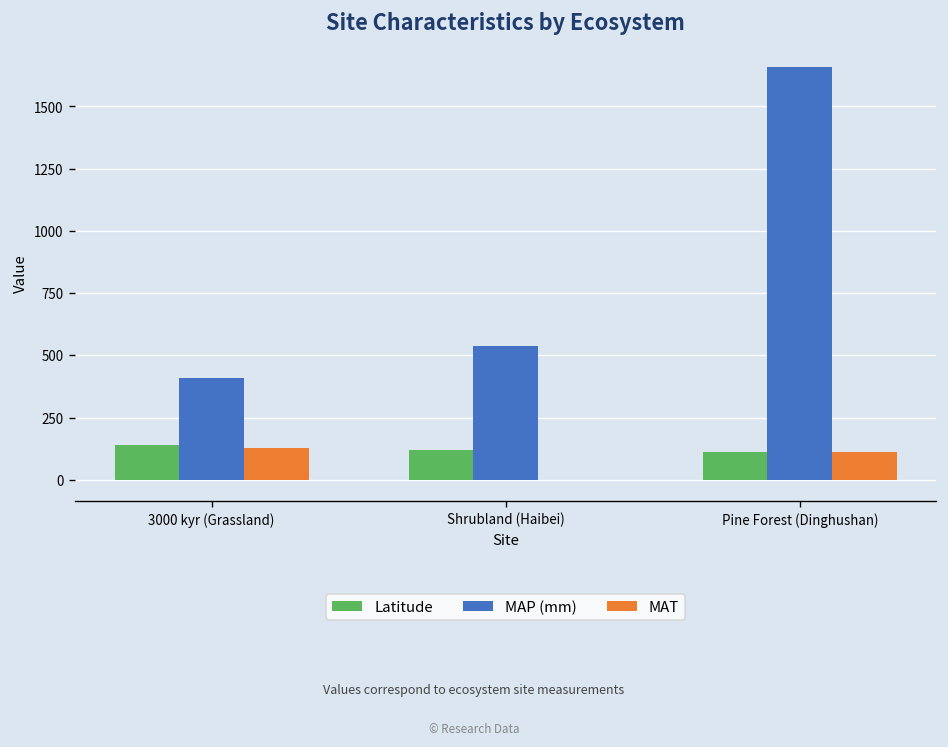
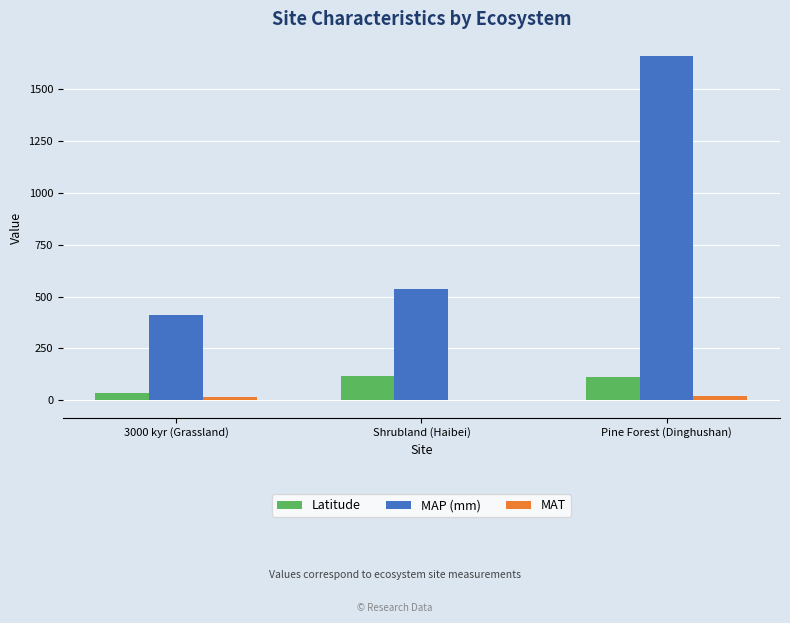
Latitude, 3000 kyr (Grassland): 140 -> 40
MAT, 3000 kyr (Grassland): 130 -> 20
MAT, Pine Forest (Dinghushan): 110 -> 20
